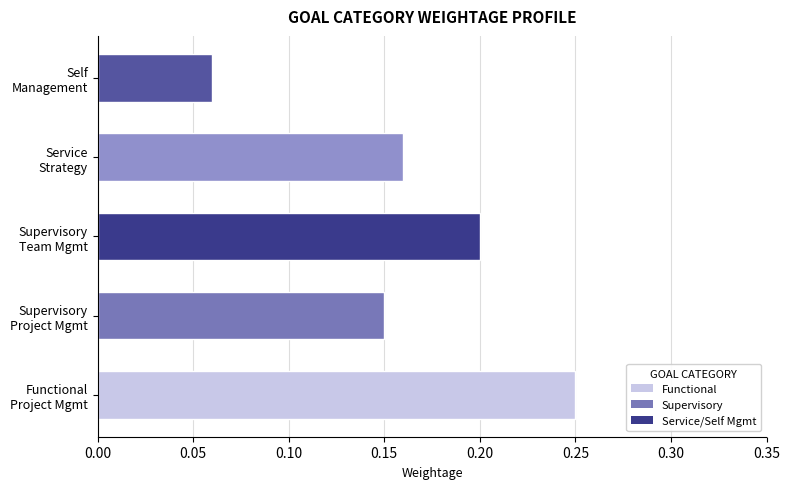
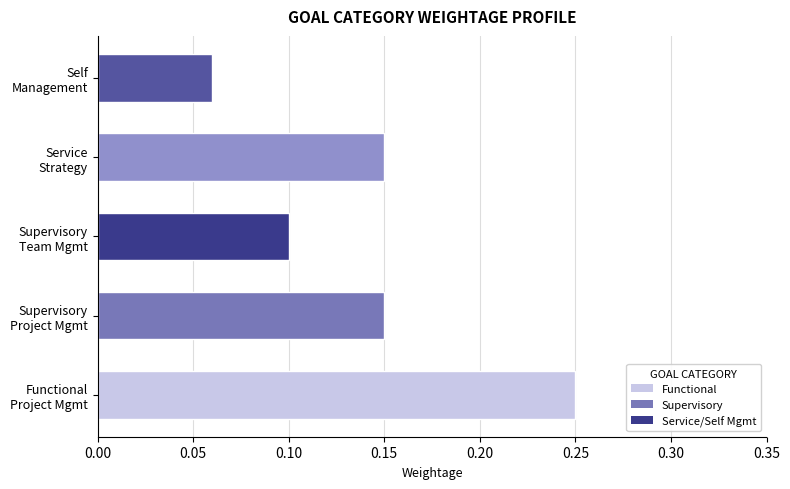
Service Strategy: 0.16 -> 0.15
Supervisory Team Mgmt: 0.2 -> 0.1
